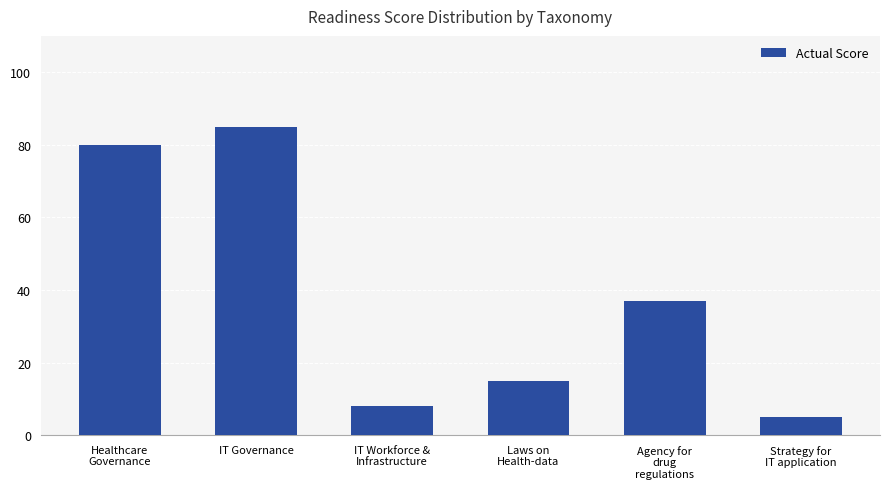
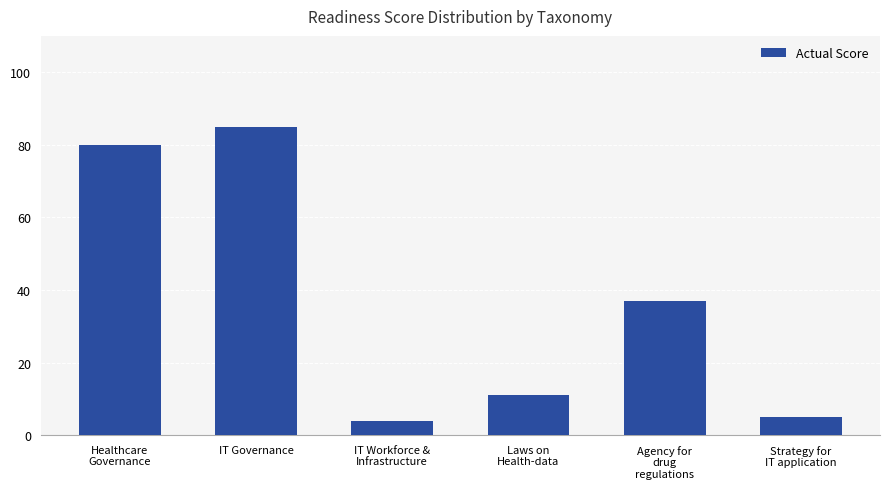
IT Workforce & Infrastructure: 8 -> 4
Laws on Health-data: 15 -> 11
